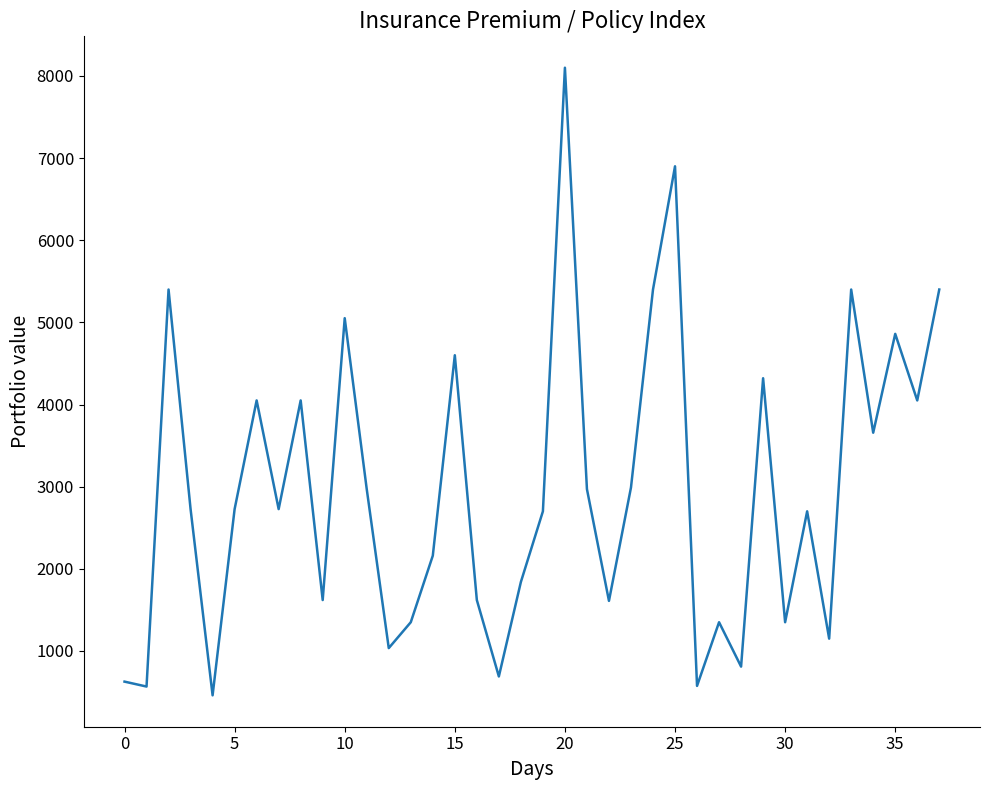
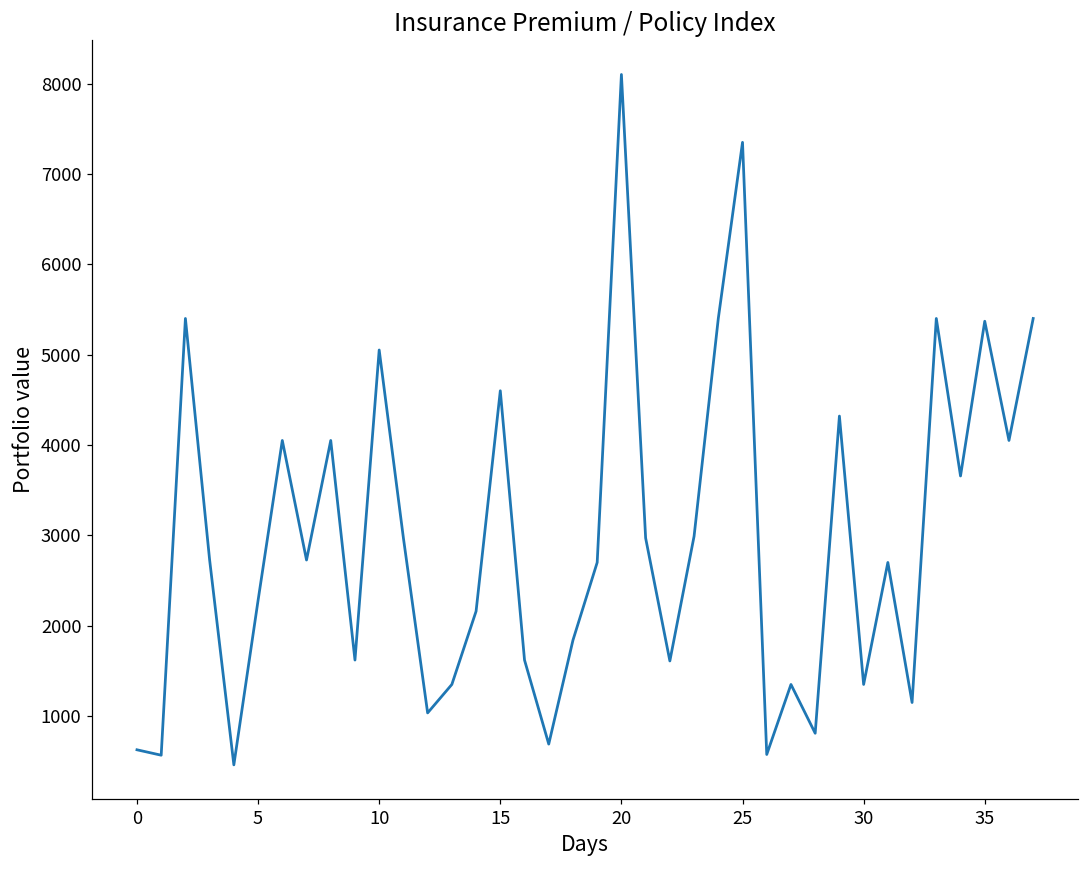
5: 2700 -> 2300
25: 6900 -> 7300
35: 4900 -> 5400
